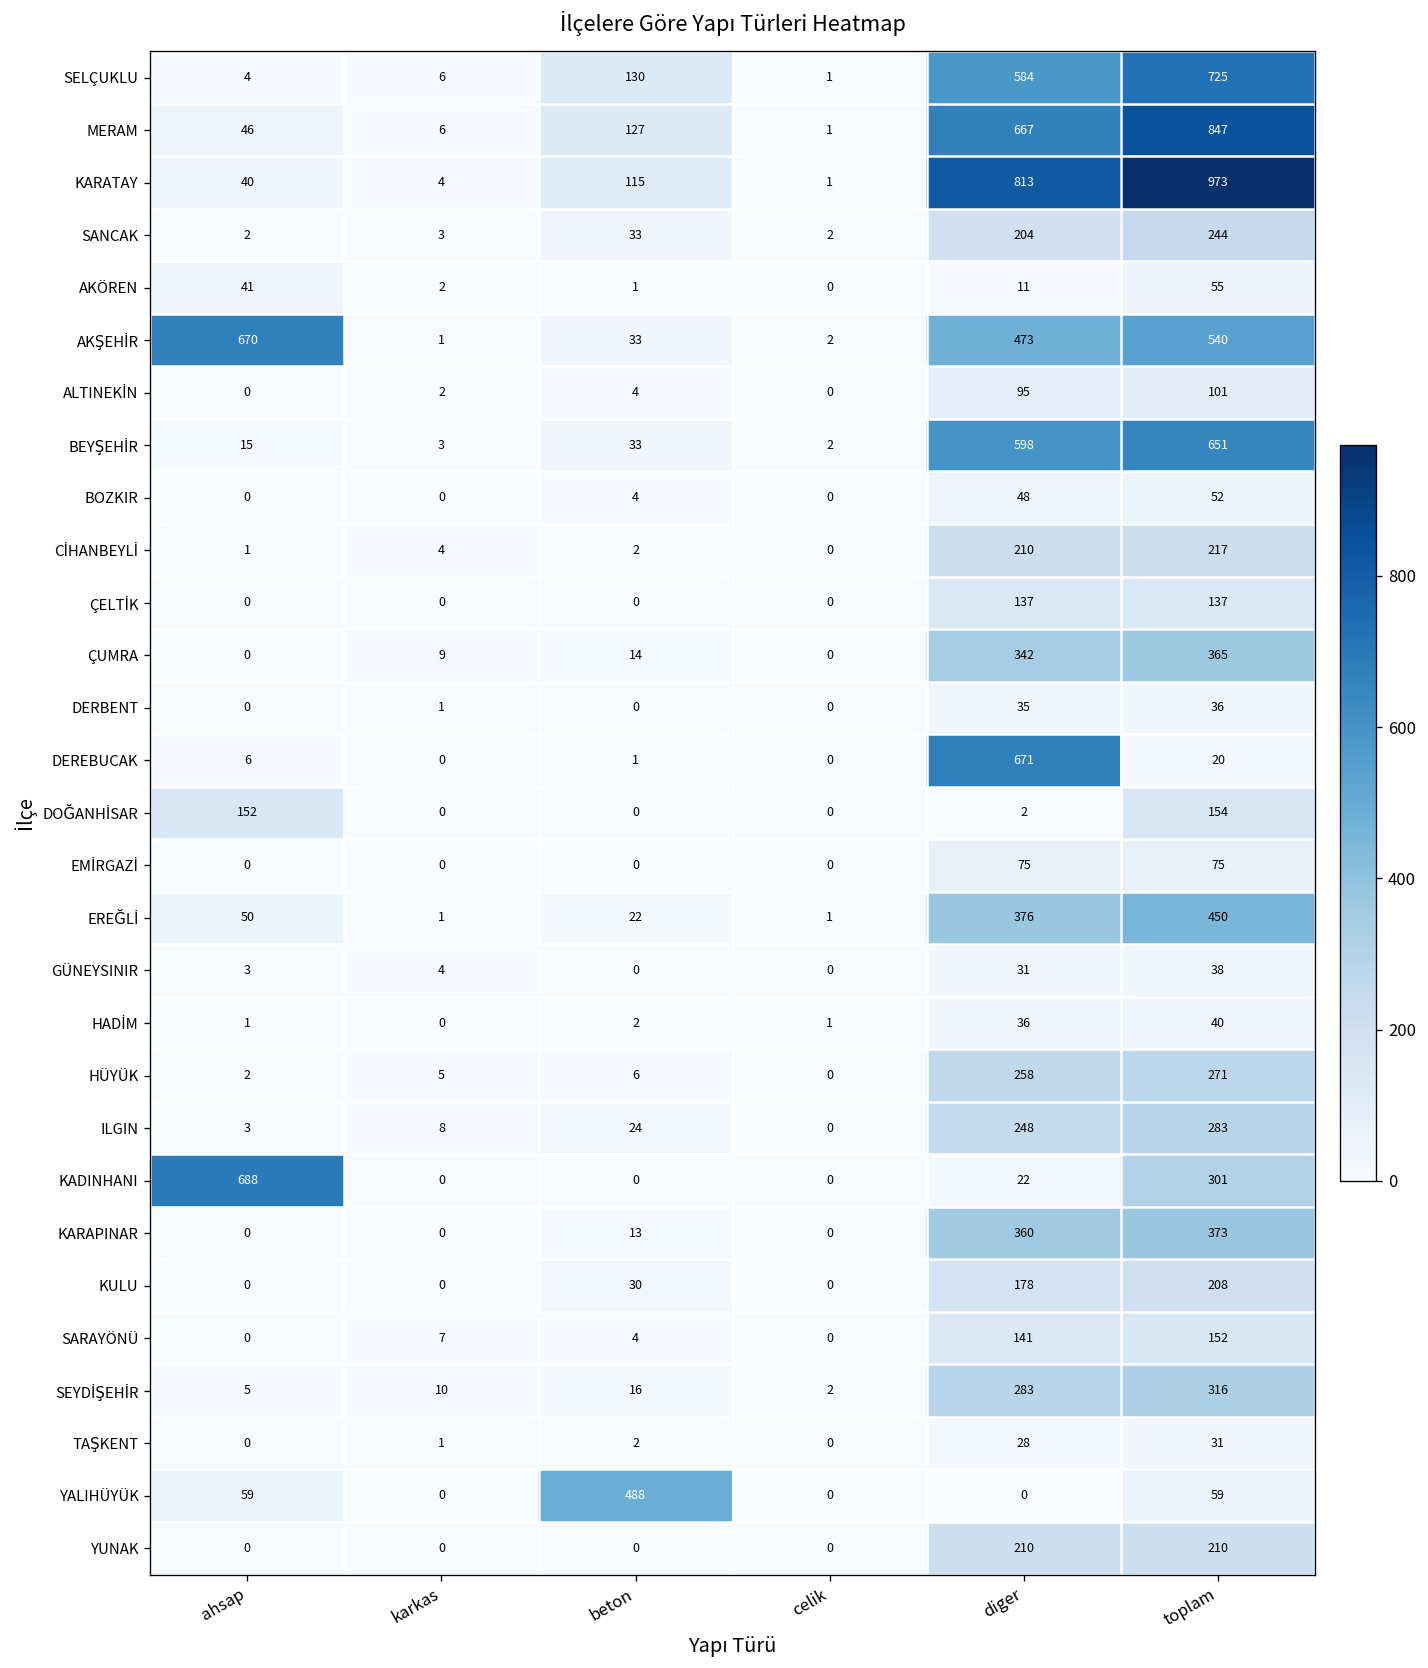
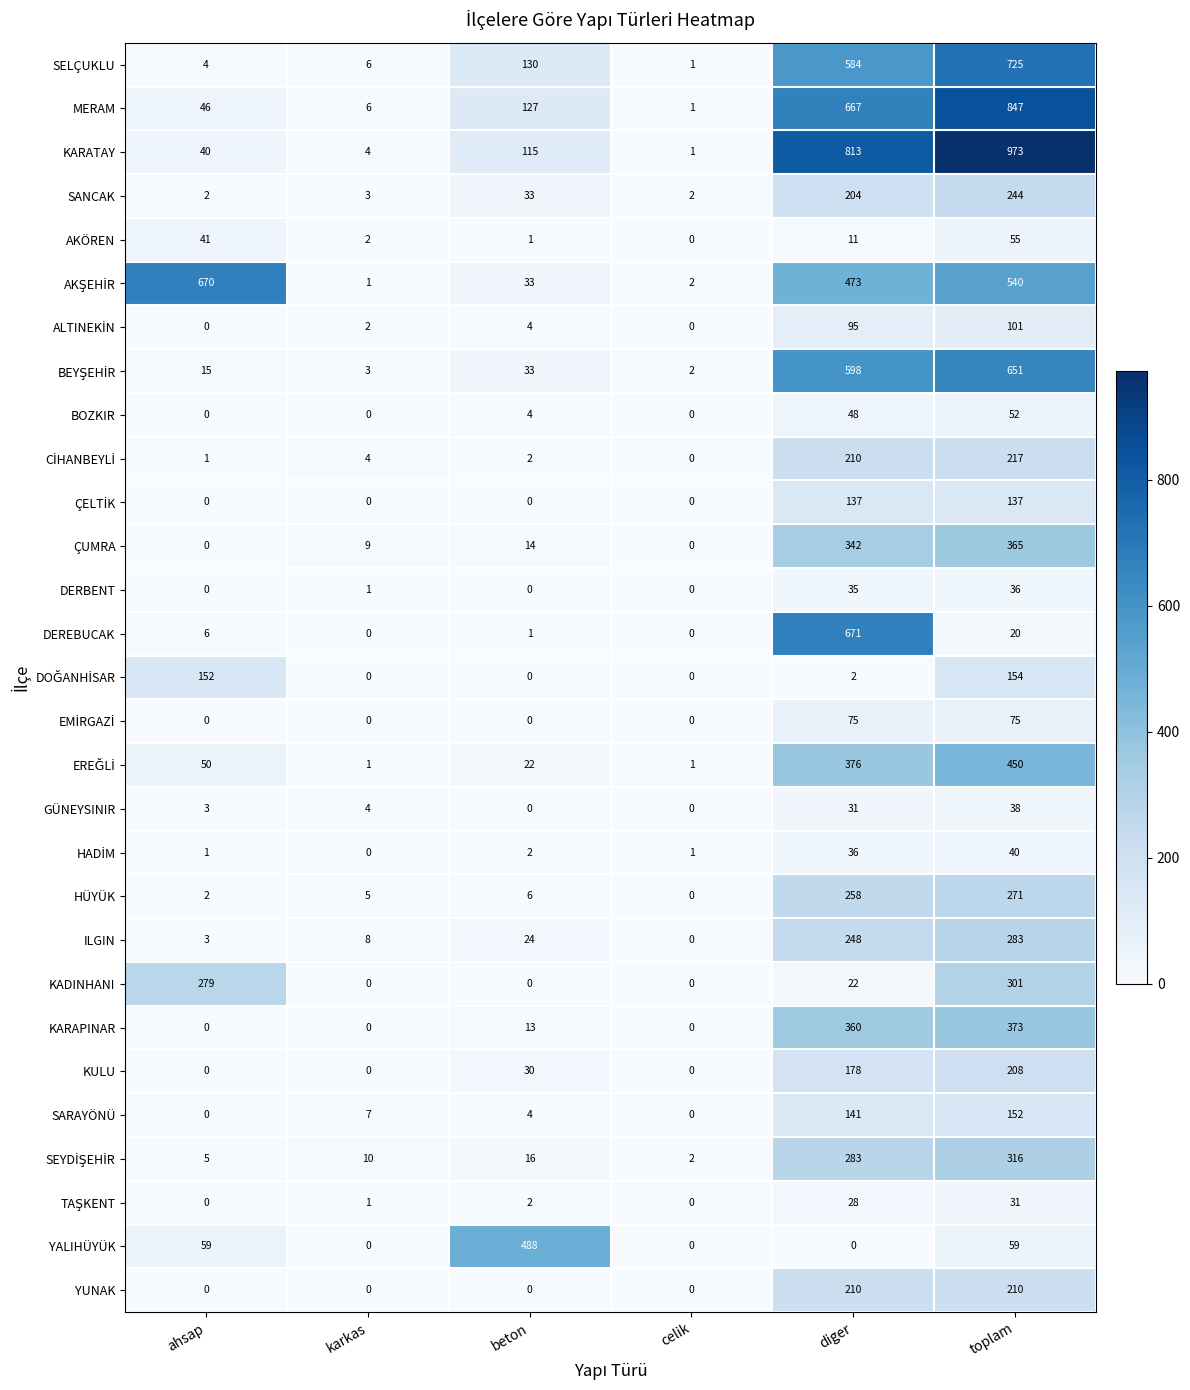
KADINHANI, ahsap: 688 -> 279
